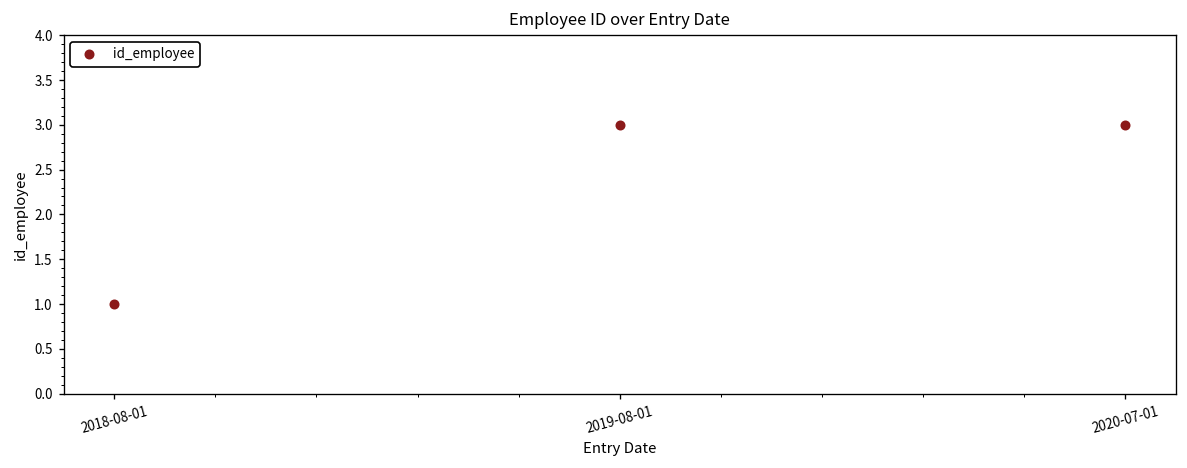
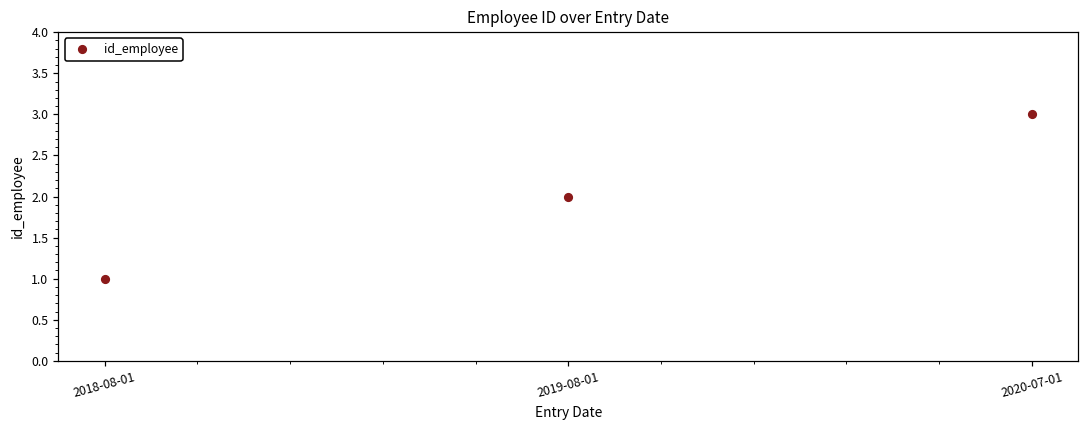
2019-08-01: 3 -> 2
